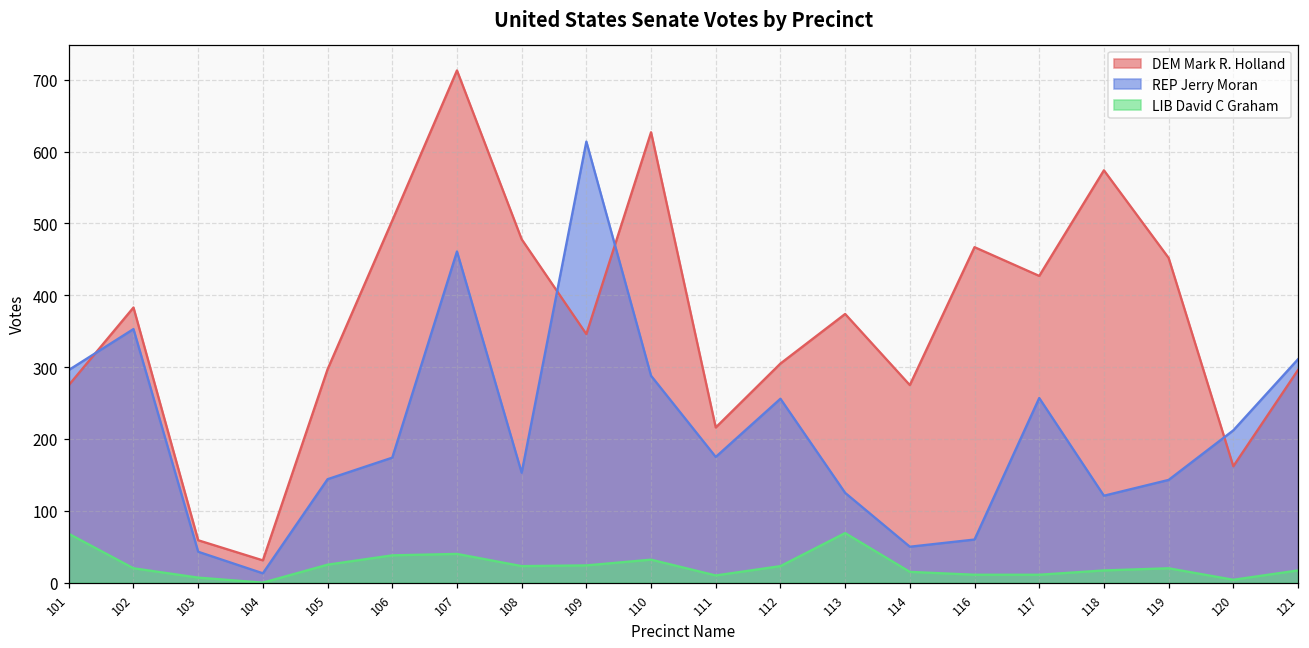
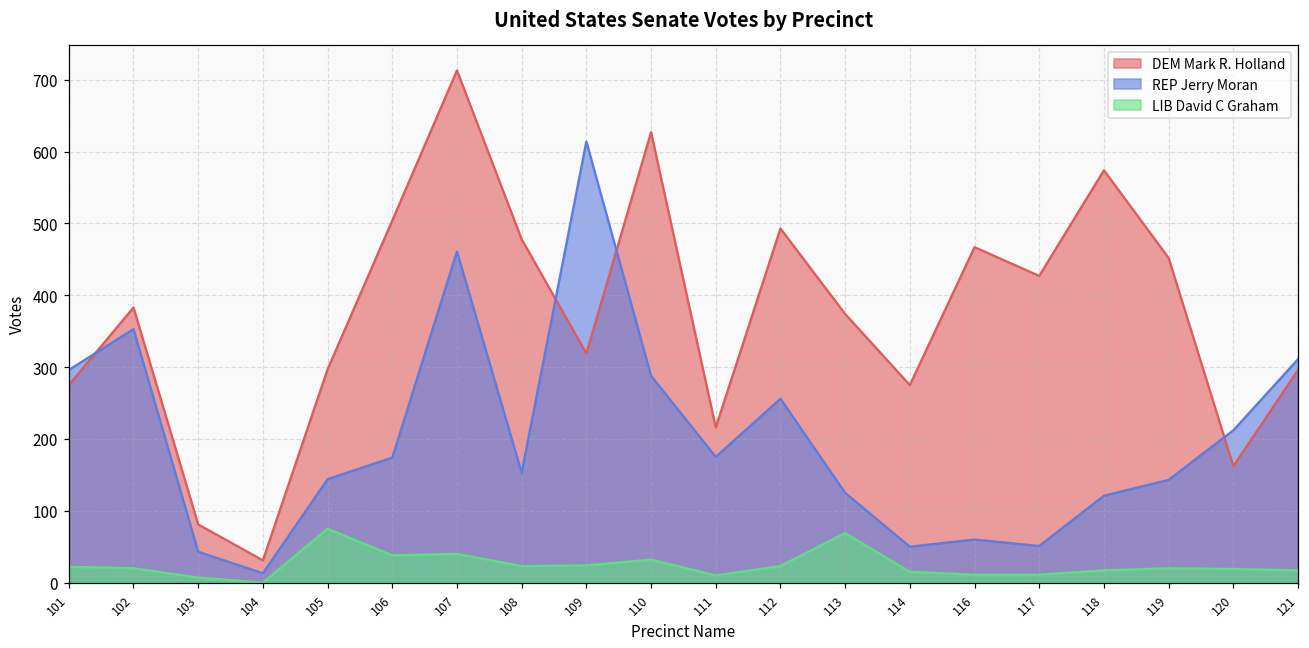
LIB David C Graham, 101: 70 -> 20
DEM Mark R. Holland, 103: 60 -> 80
LIB David C Graham, 105: 30 -> 80
DEM Mark R. Holland, 109: 350 -> 320
DEM Mark R. Holland, 112: 310 -> 490
REP Jerry Moran, 117: 260 -> 50
LIB David C Graham, 120: 0 -> 20
